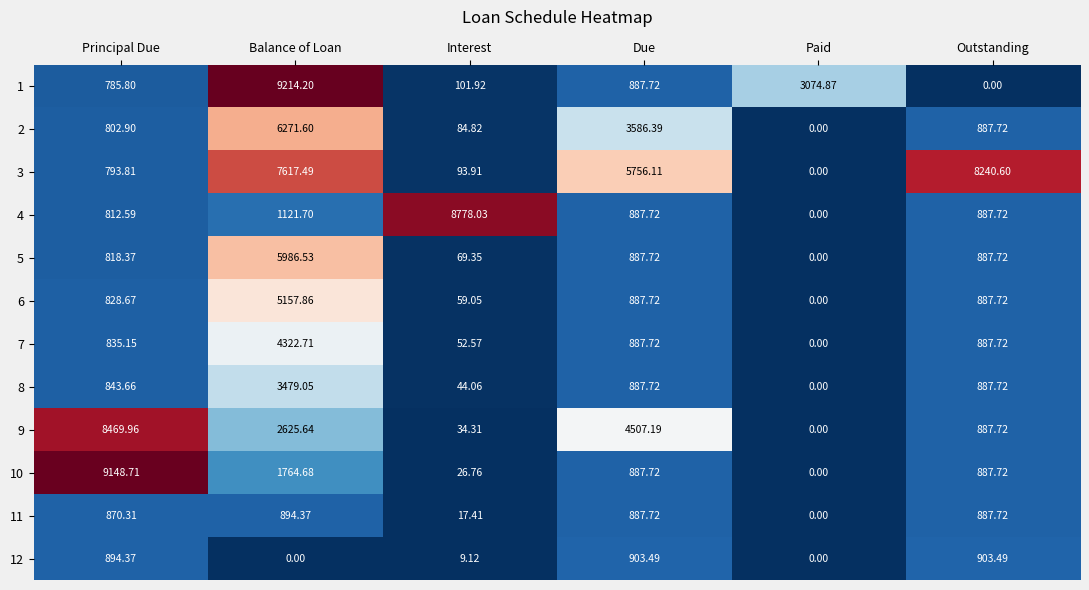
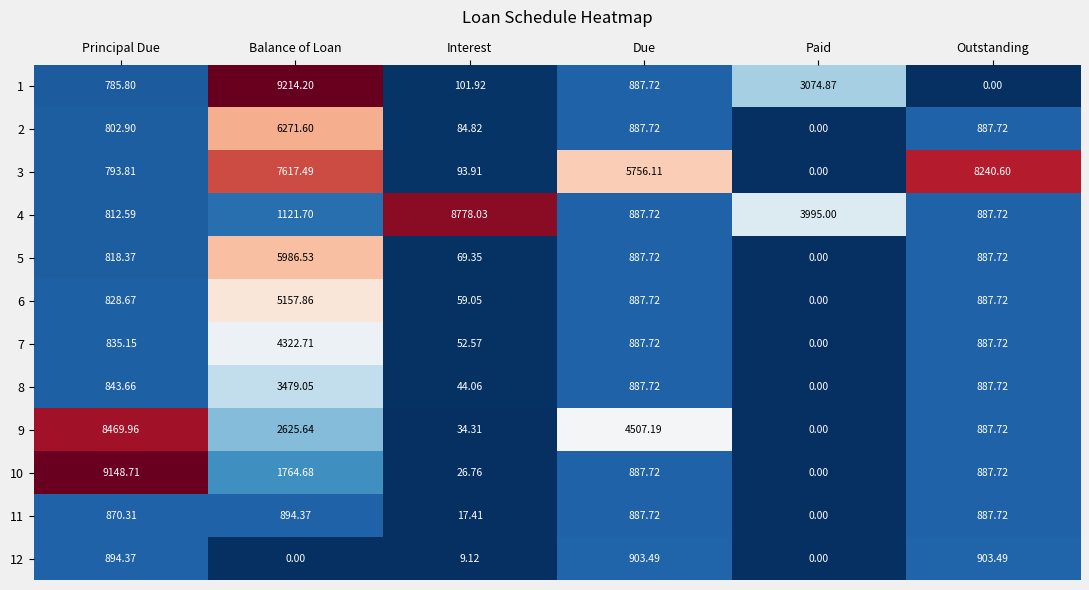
2, Due: 3586.39 -> 887.72
4, Paid: 0.00 -> 3995.00
